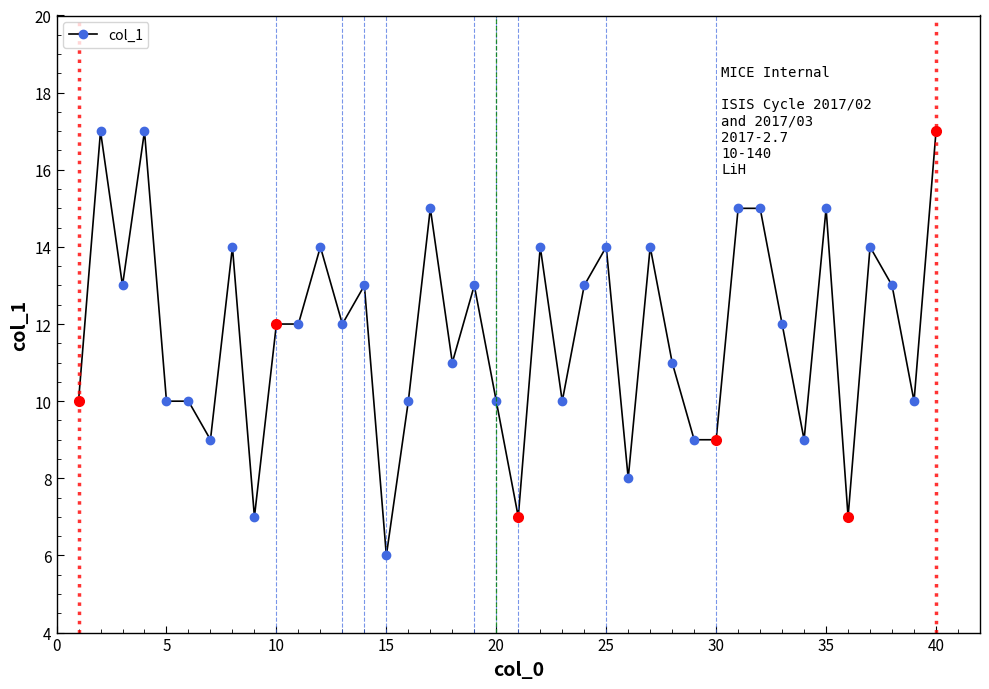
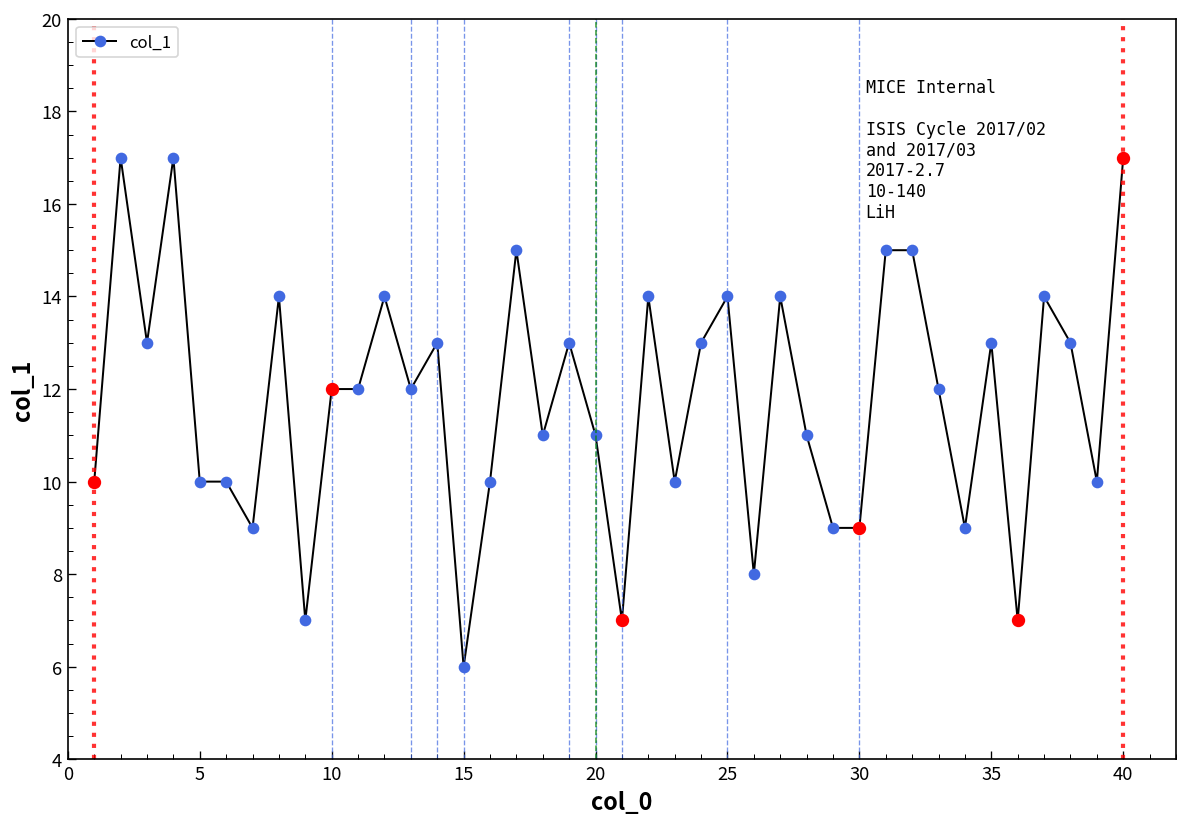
col_1, 20: 10 -> 11
col_1, 35: 15 -> 13
